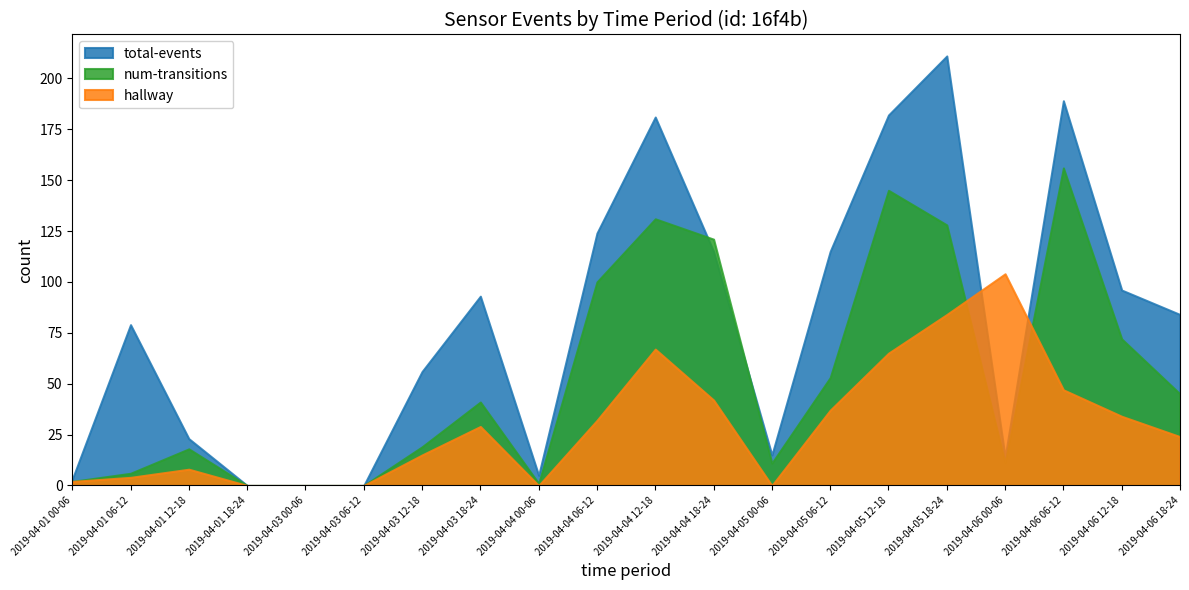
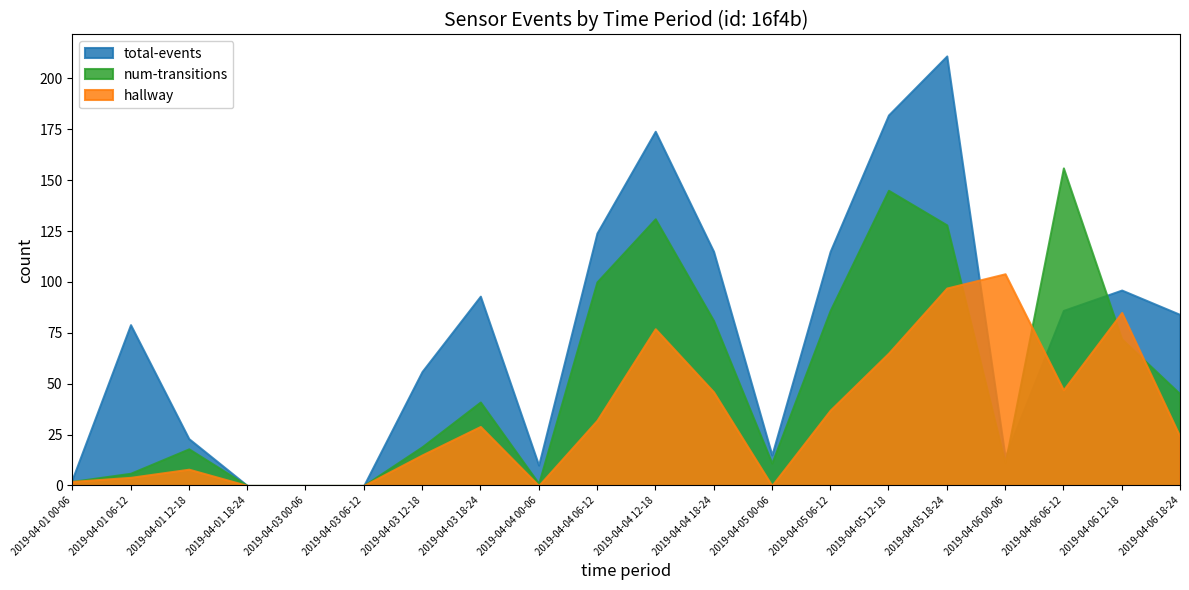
total-events, 2019-04-04 00-06: 5 -> 10
total-events, 2019-04-04 12-18: 181 -> 174
hallway, 2019-04-04 12-18: 67 -> 77
num-transitions, 2019-04-04 18-24: 121 -> 81
hallway, 2019-04-04 18-24: 42 -> 46
num-transitions, 2019-04-05 06-12: 53 -> 86
hallway, 2019-04-05 18-24: 84 -> 97
total-events, 2019-04-06 06-12: 189 -> 86
hallway, 2019-04-06 12-18: 34 -> 85
